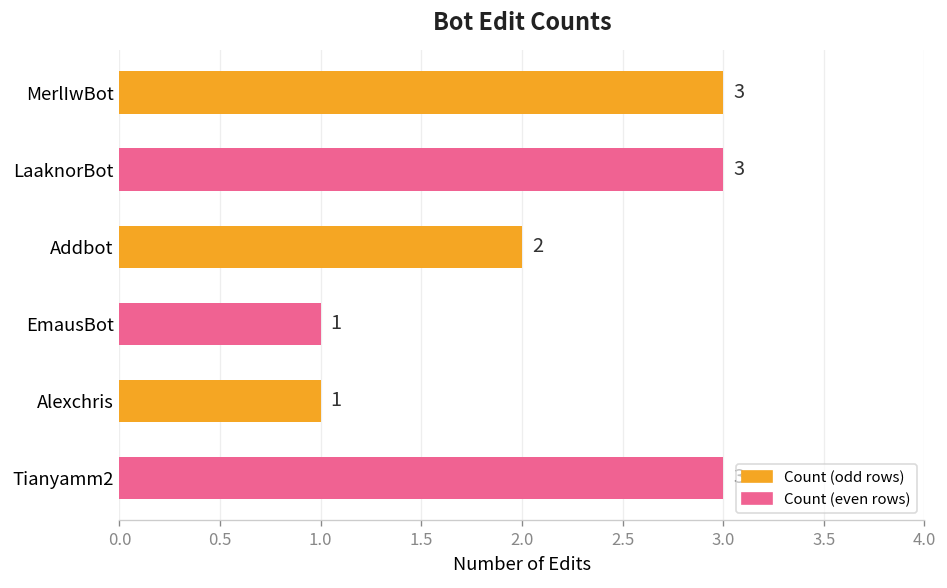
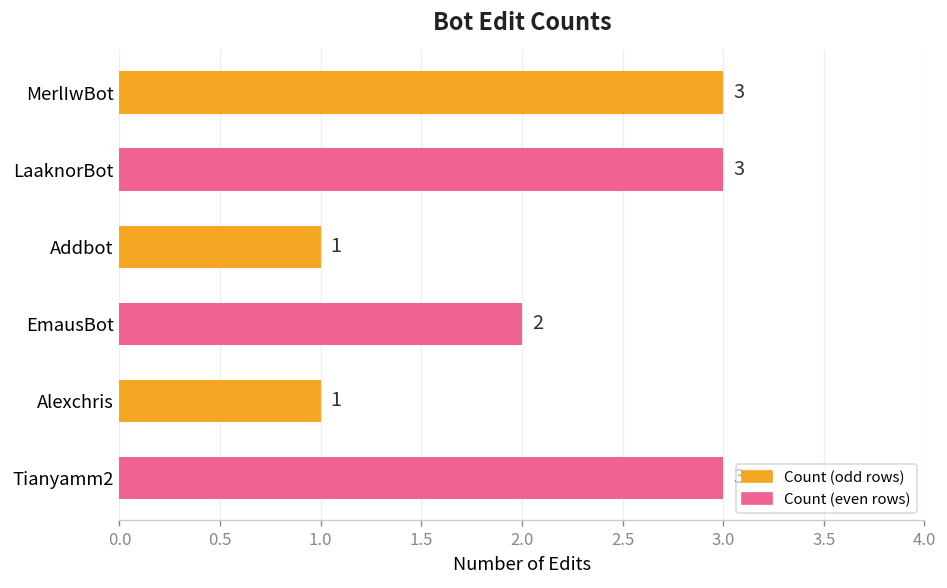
Addbot: 2 -> 1
EmausBot: 1 -> 2
